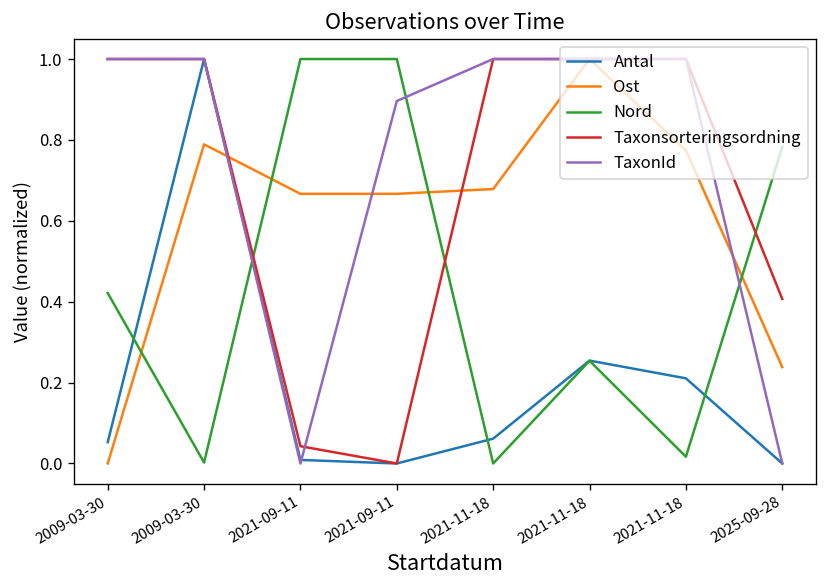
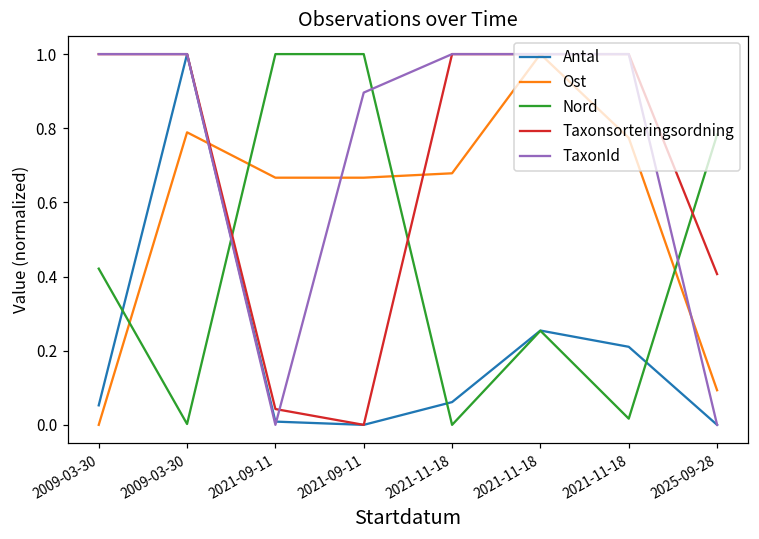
Ost, 2025-09-28: 0.24 -> 0.09
